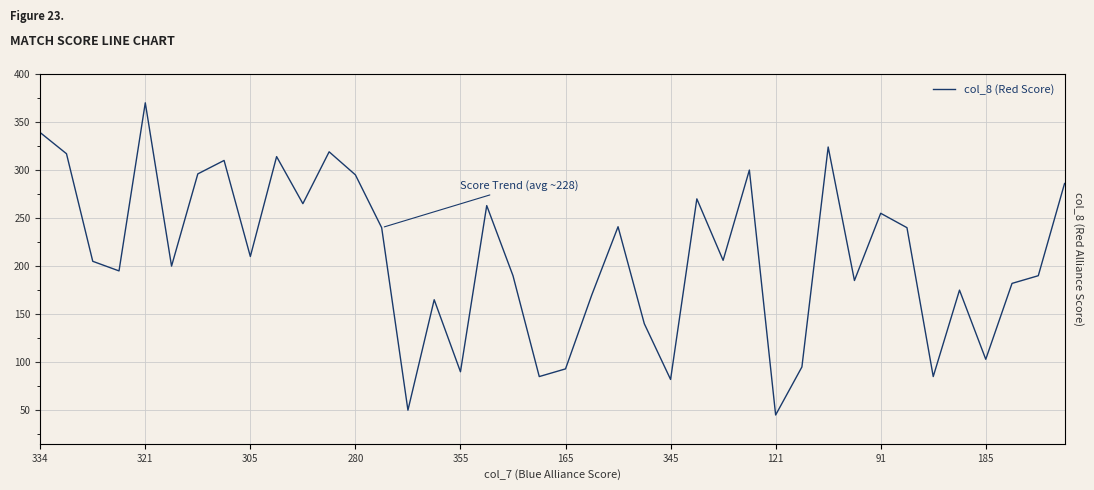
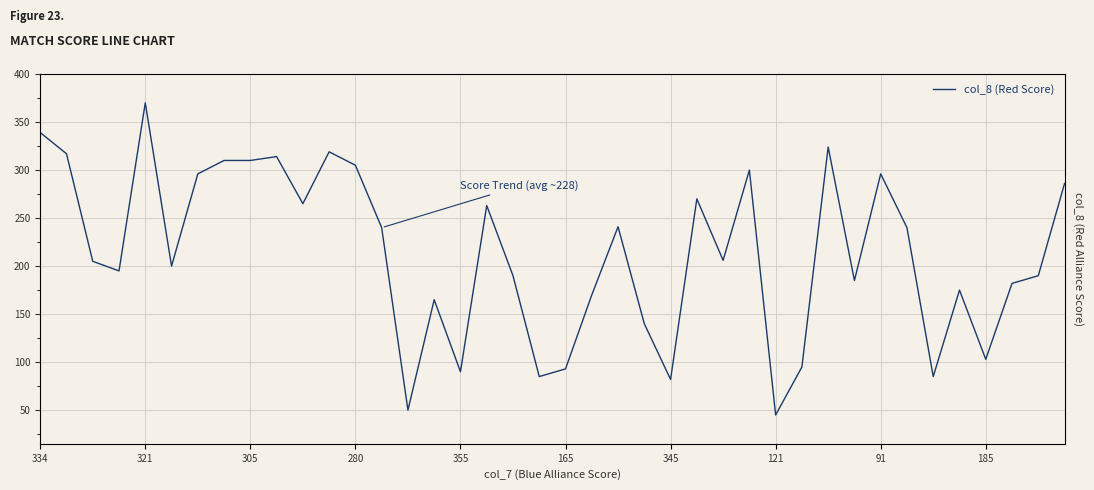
305: 210 -> 310
280: 300 -> 310
91: 260 -> 300
